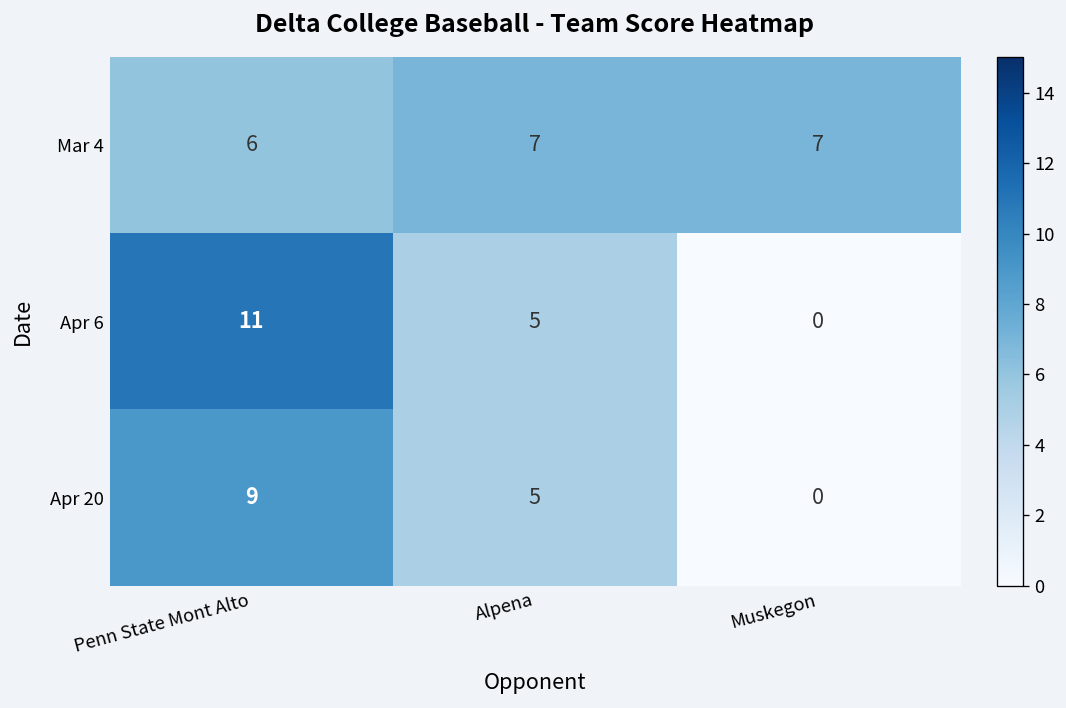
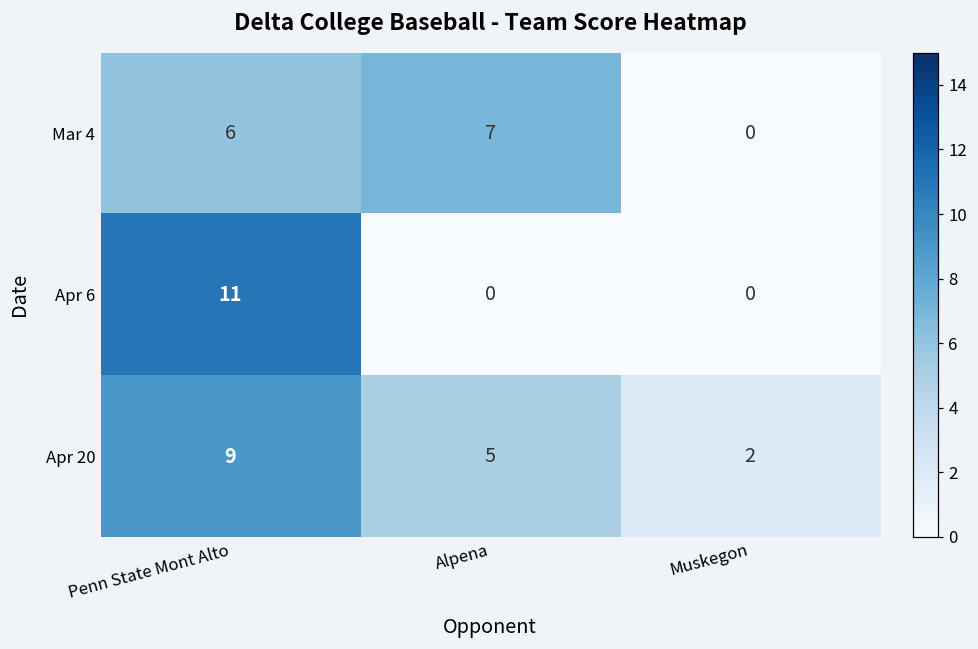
Mar 4, Muskegon: 7 -> 0
Apr 6, Alpena: 5 -> 0
Apr 20, Muskegon: 0 -> 2
